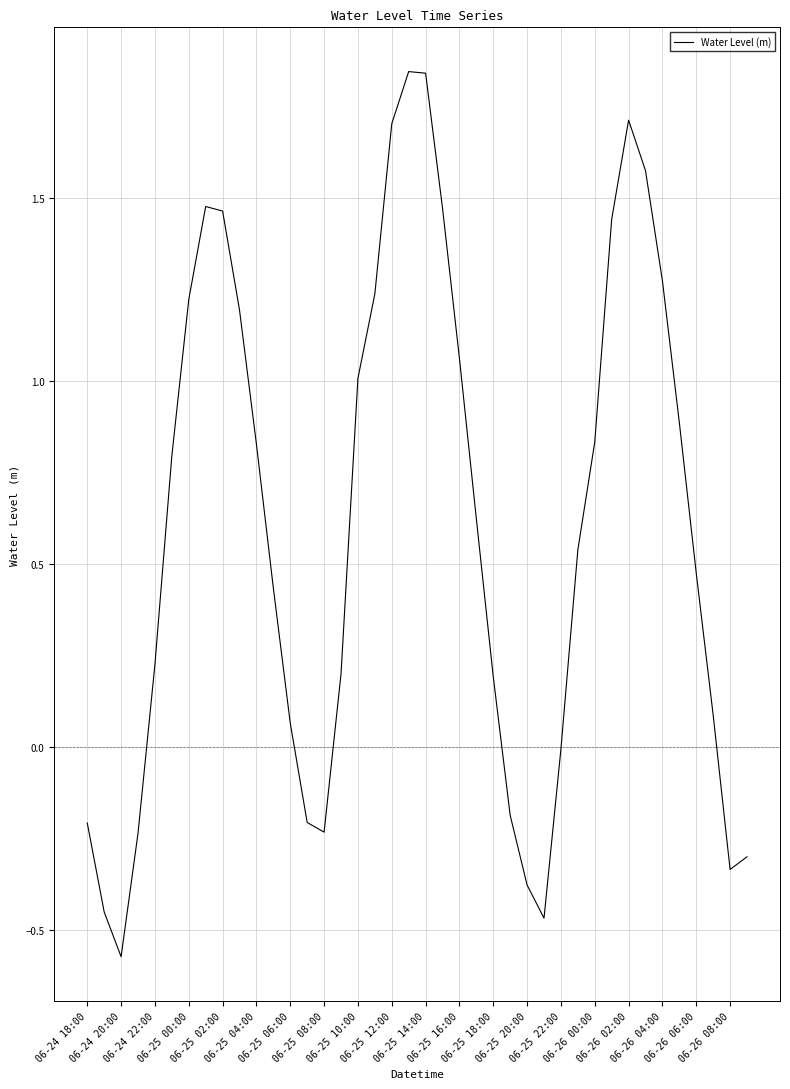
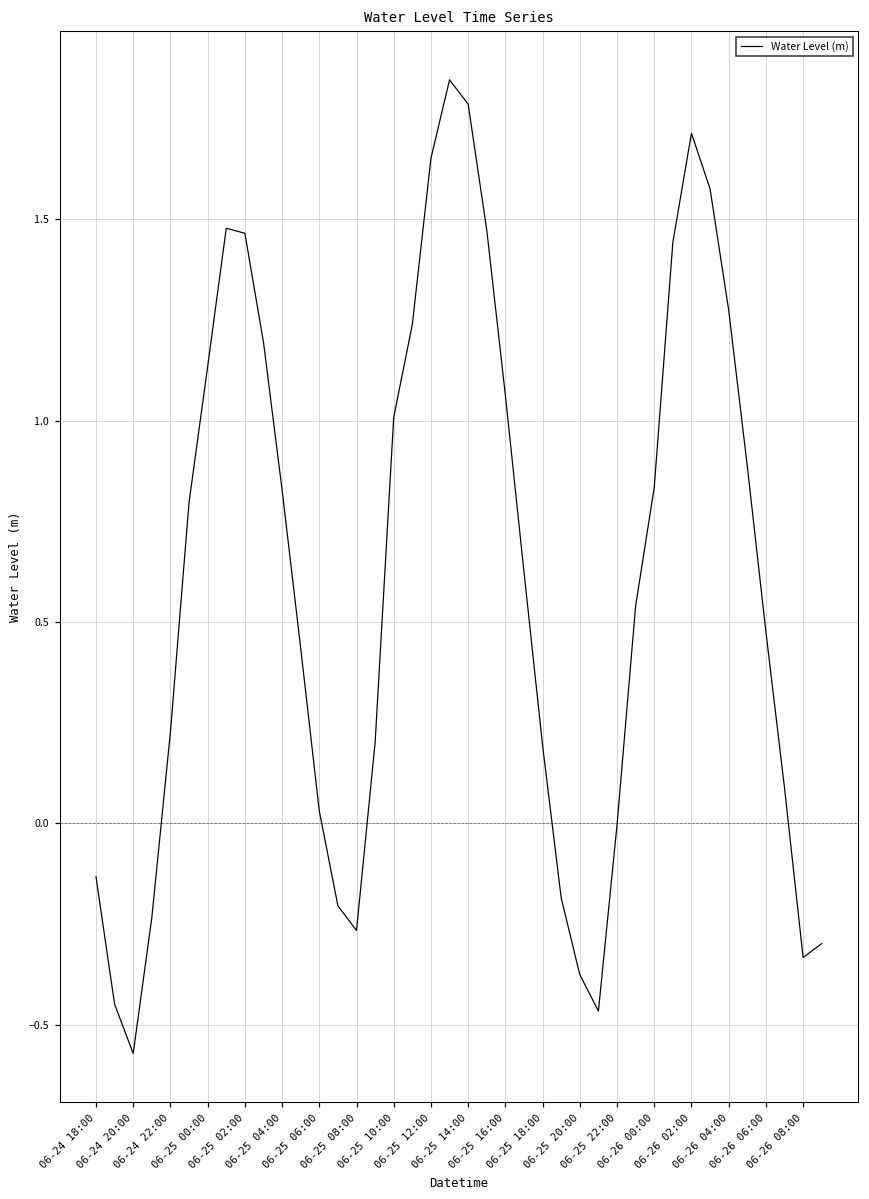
06-24 18:00: -0.21 -> -0.13
06-25 00:00: 1.22 -> 1.13
06-25 06:00: 0.07 -> 0.03
06-25 08:00: -0.23 -> -0.27
06-25 12:00: 1.70 -> 1.65
06-25 14:00: 1.84 -> 1.79
